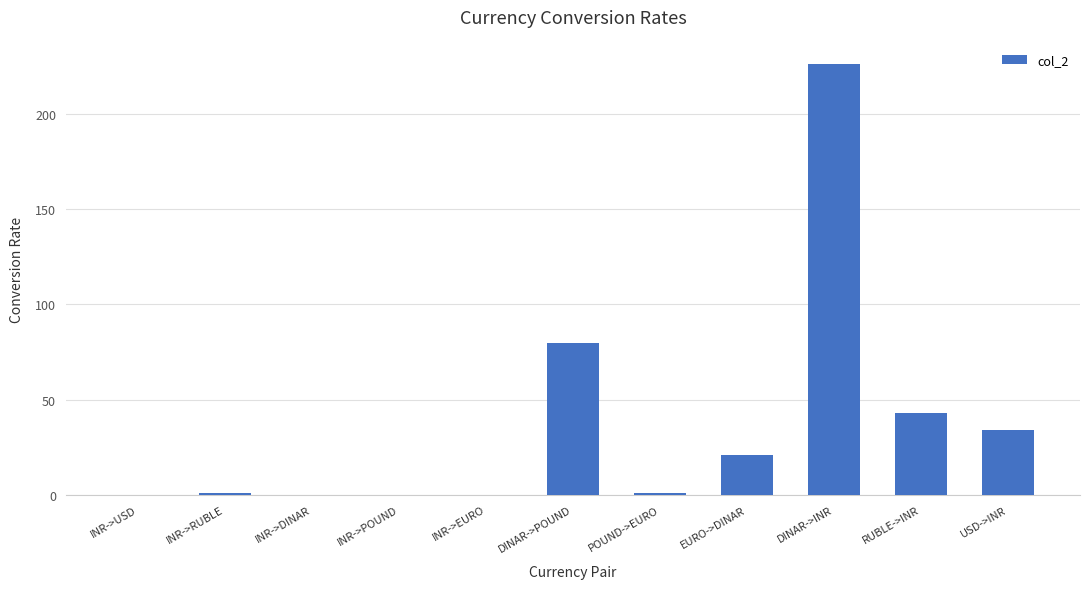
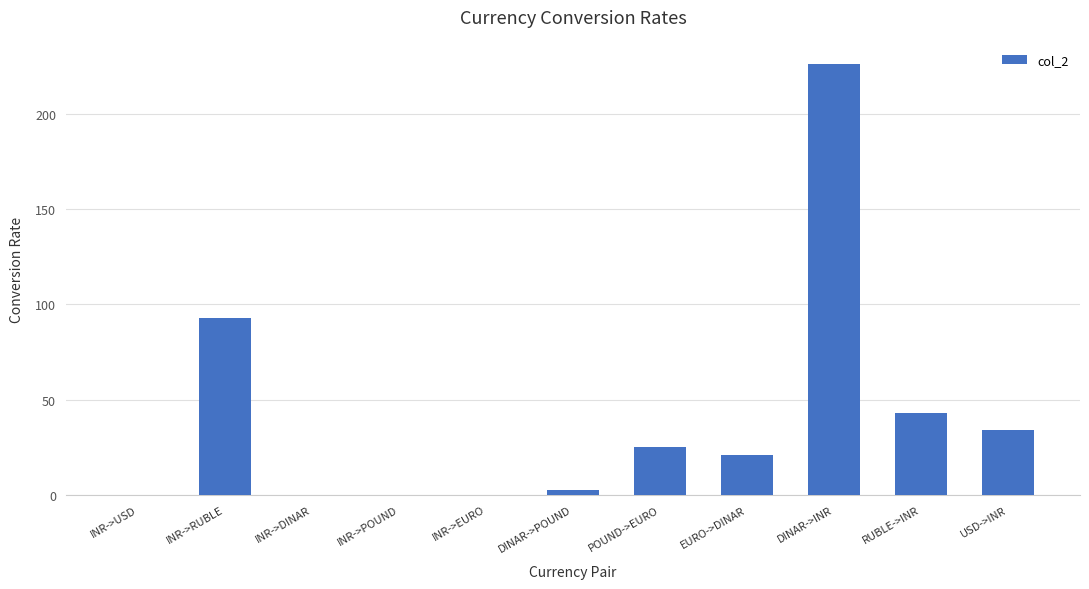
INR->RUBLE: 1 -> 93
DINAR->POUND: 80 -> 3
POUND->EURO: 1 -> 25
